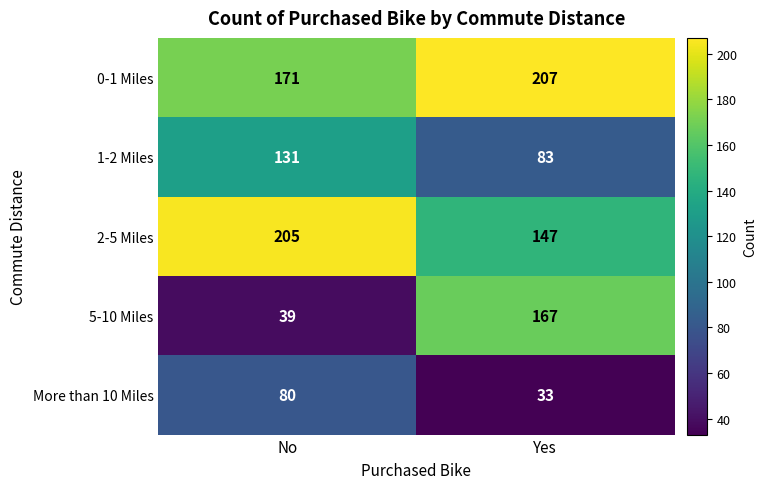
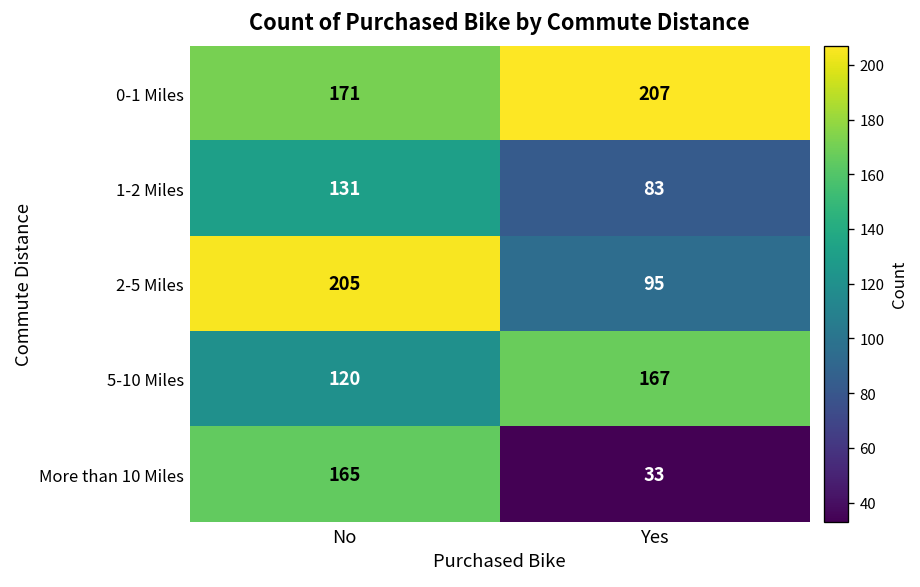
2-5 Miles, Yes: 147 -> 95
5-10 Miles, No: 39 -> 120
More than 10 Miles, No: 80 -> 165
